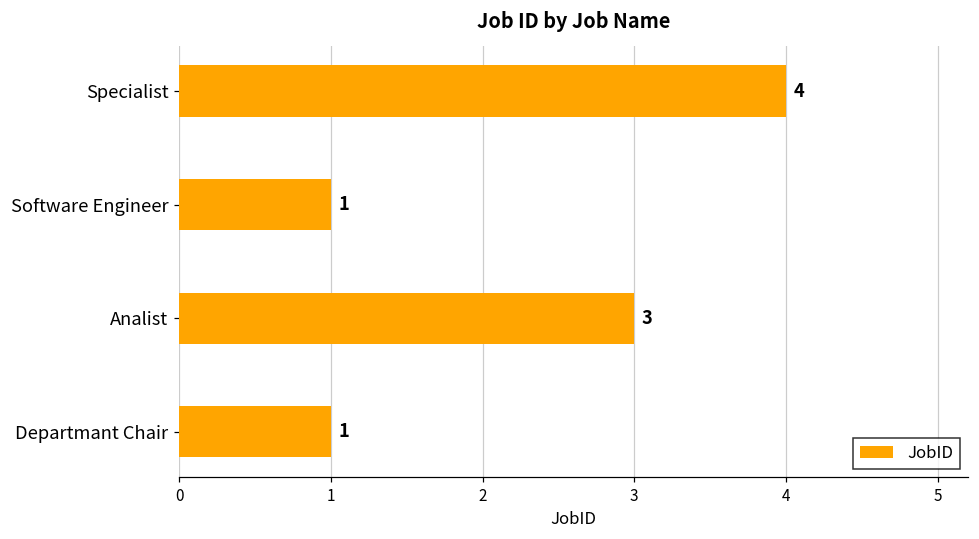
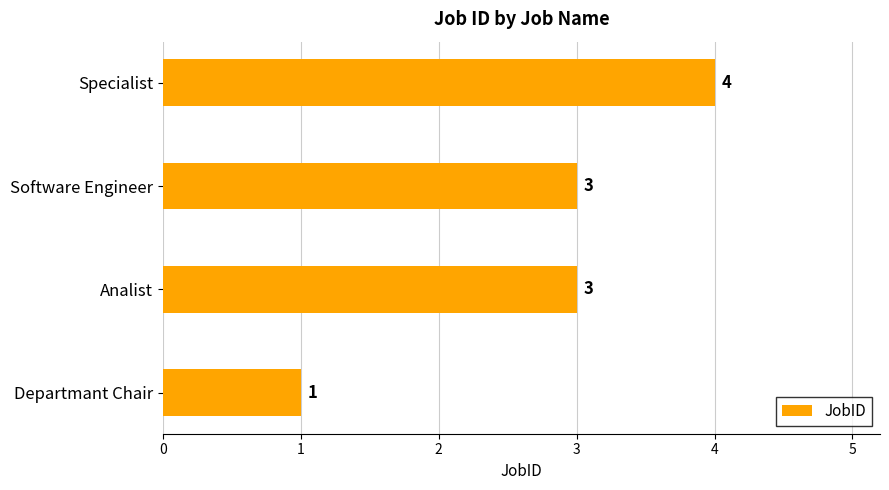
Software Engineer: 1 -> 3
